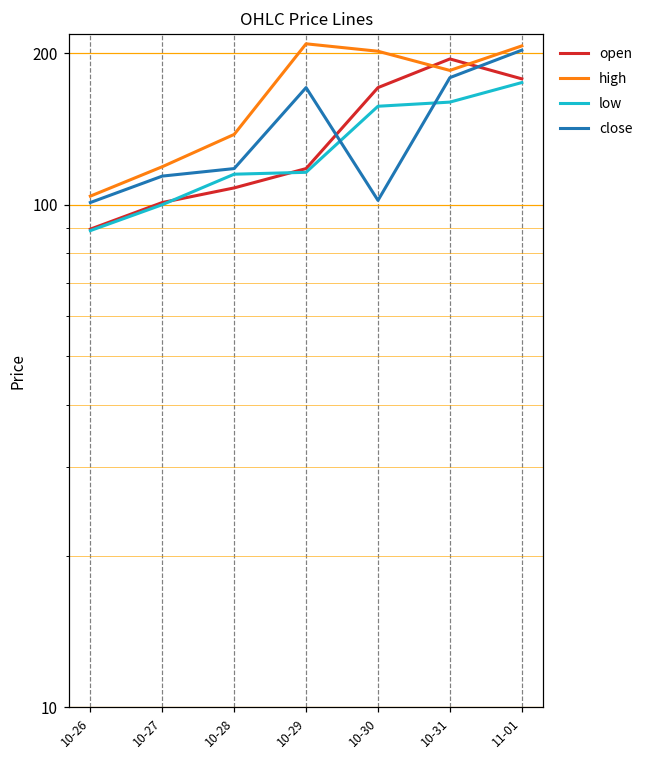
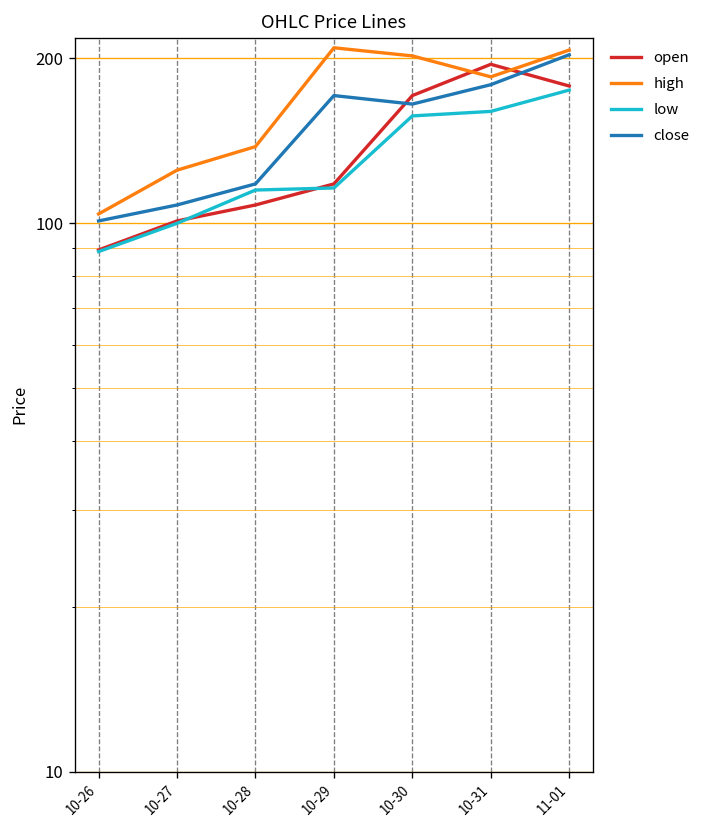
high, 10-27: 119 -> 125
close, 10-27: 114 -> 108
close, 10-30: 102 -> 165
